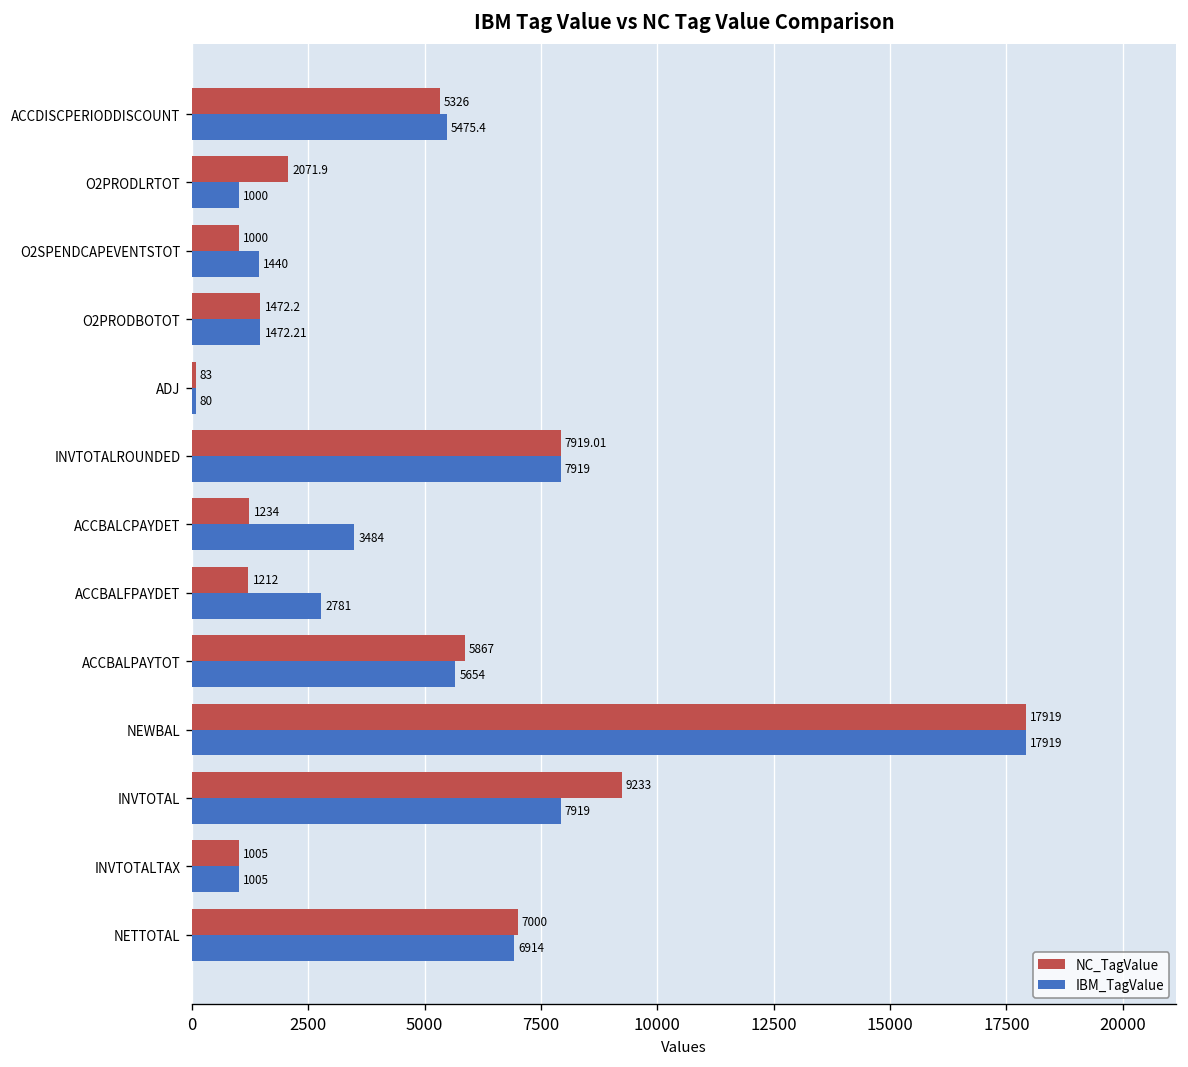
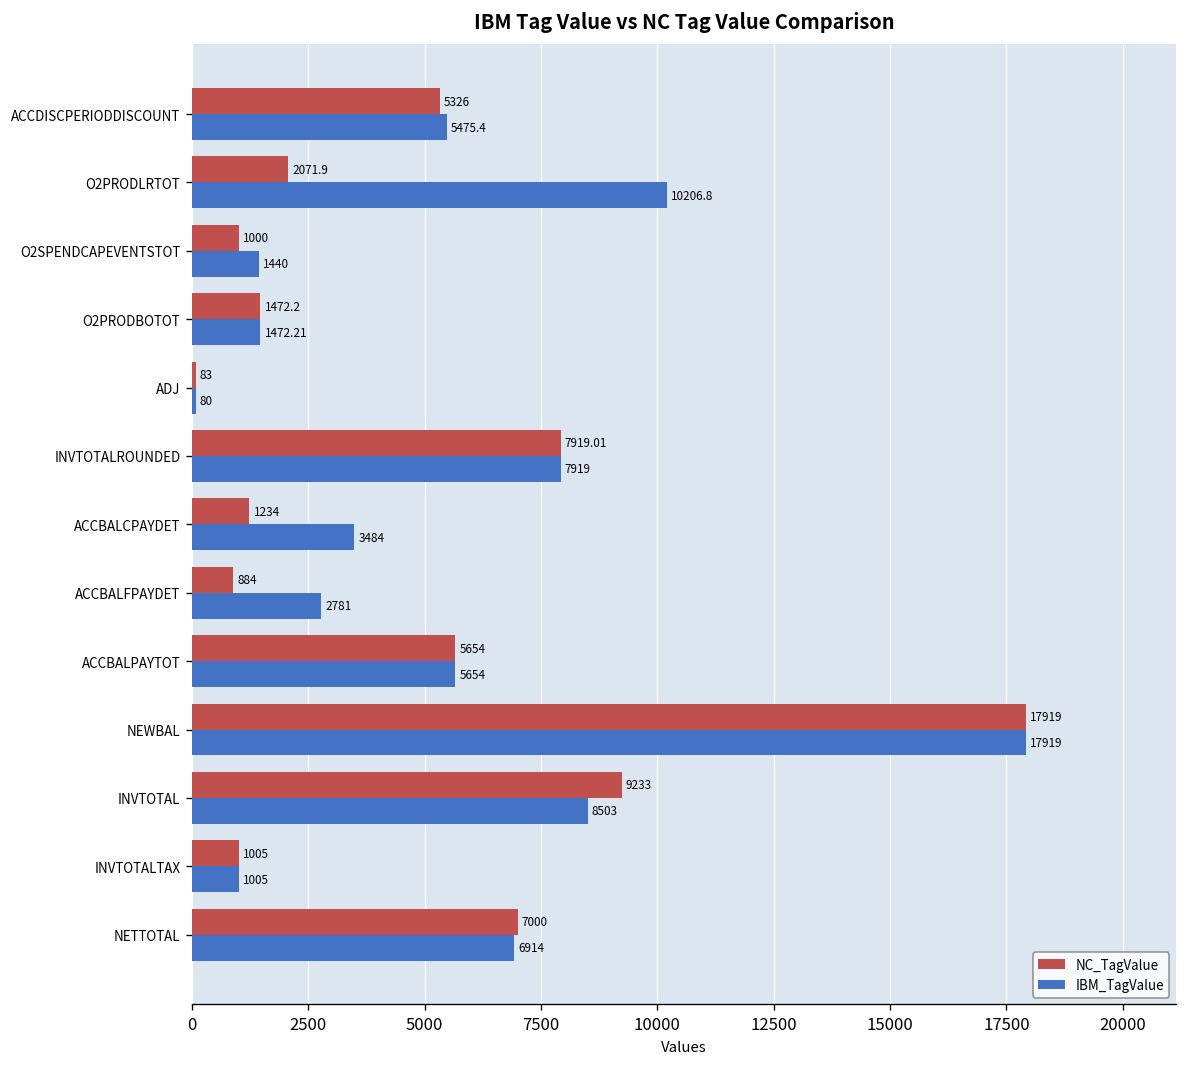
IBM_TagValue, O2PRODLRTOT: 1000 -> 10206.8
NC_TagValue, ACCBALFPAYDET: 1212 -> 884
NC_TagValue, ACCBALPAYTOT: 5867 -> 5654
IBM_TagValue, INVTOTAL: 7919 -> 8503
